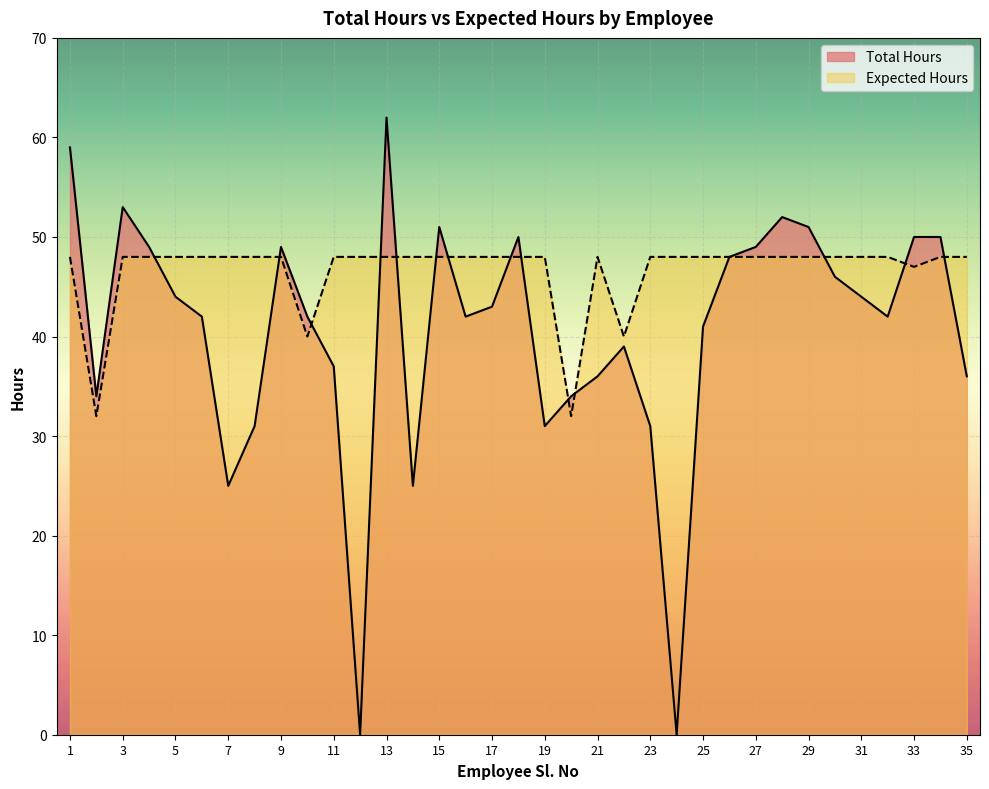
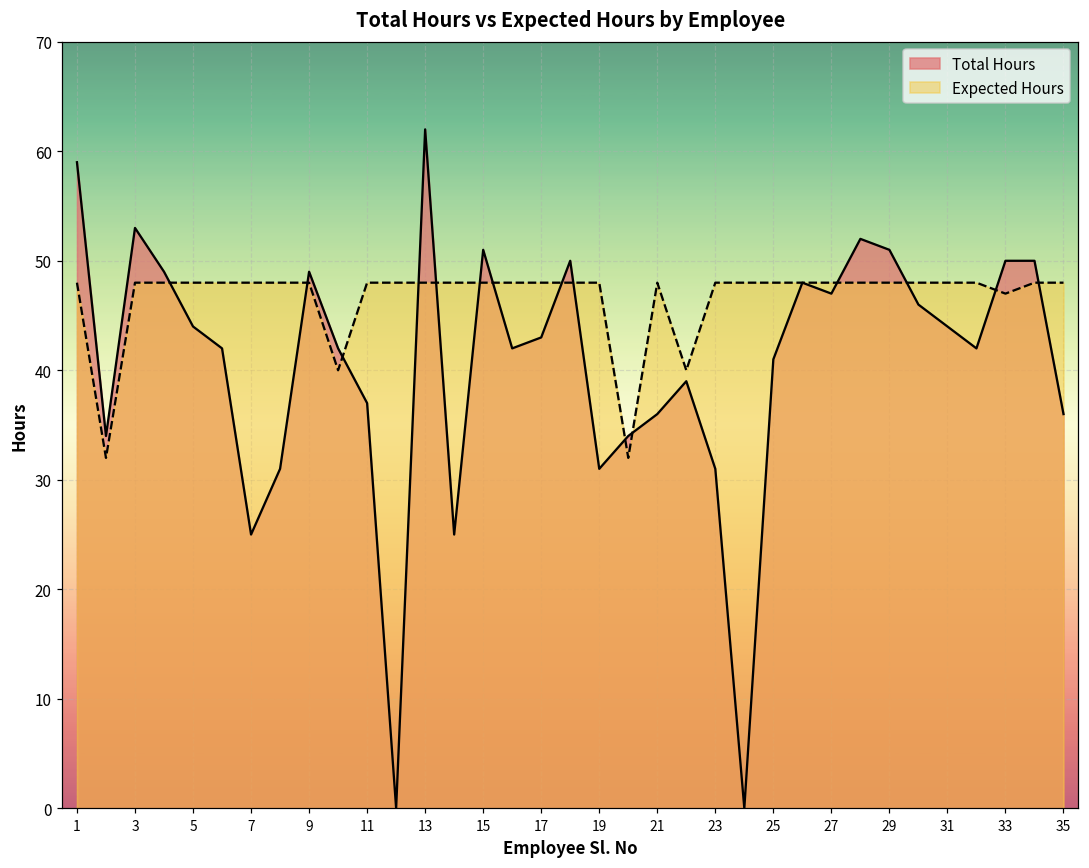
Total Hours, 27: 49 -> 47
